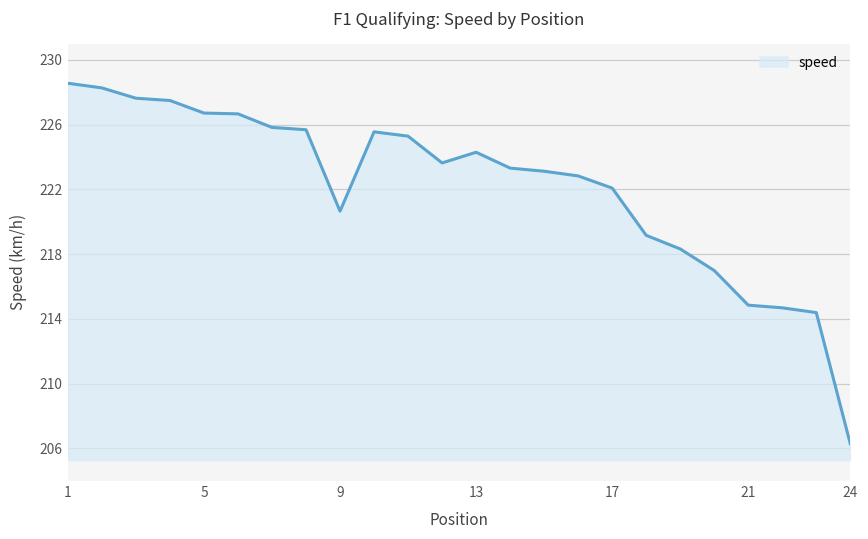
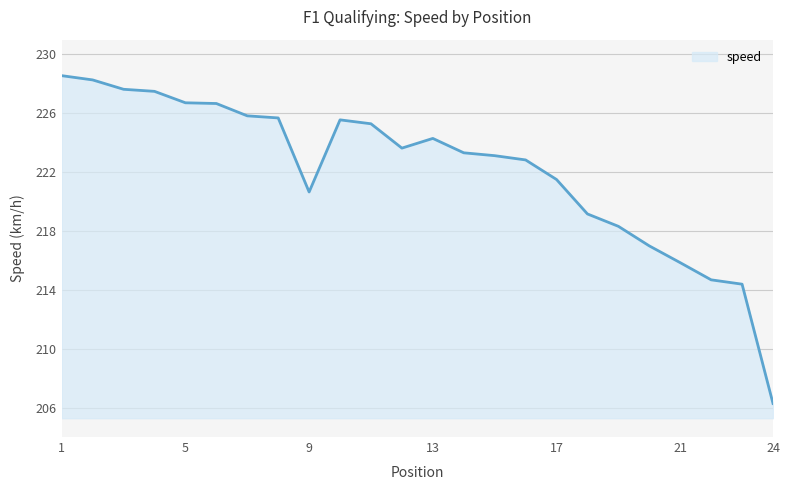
17: 222.1 -> 221.5
21: 214.8 -> 215.8
